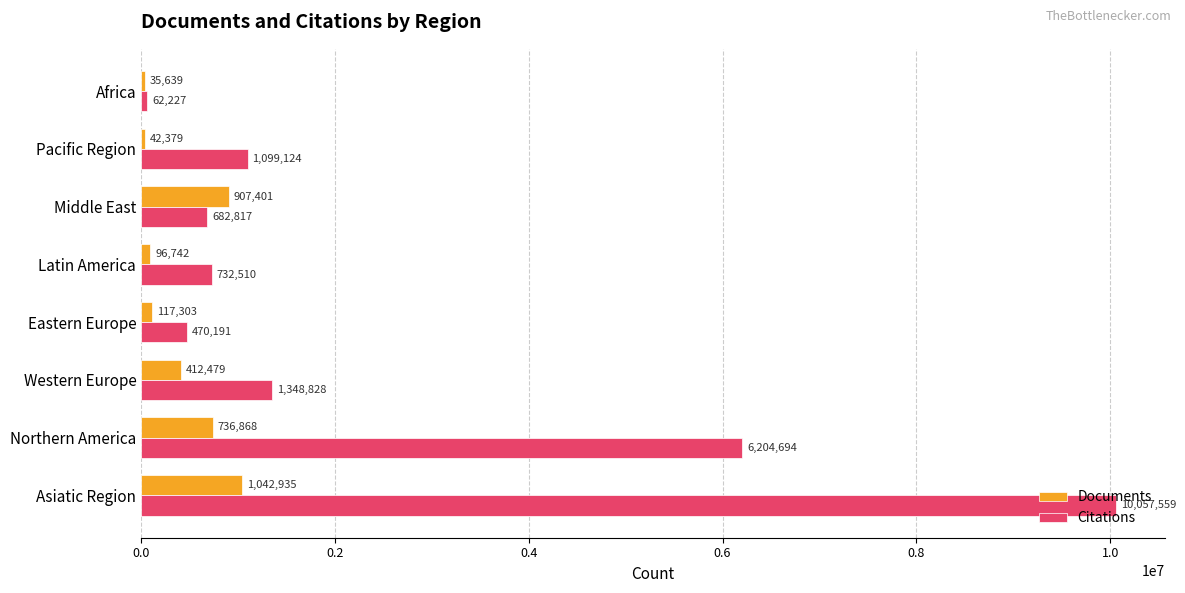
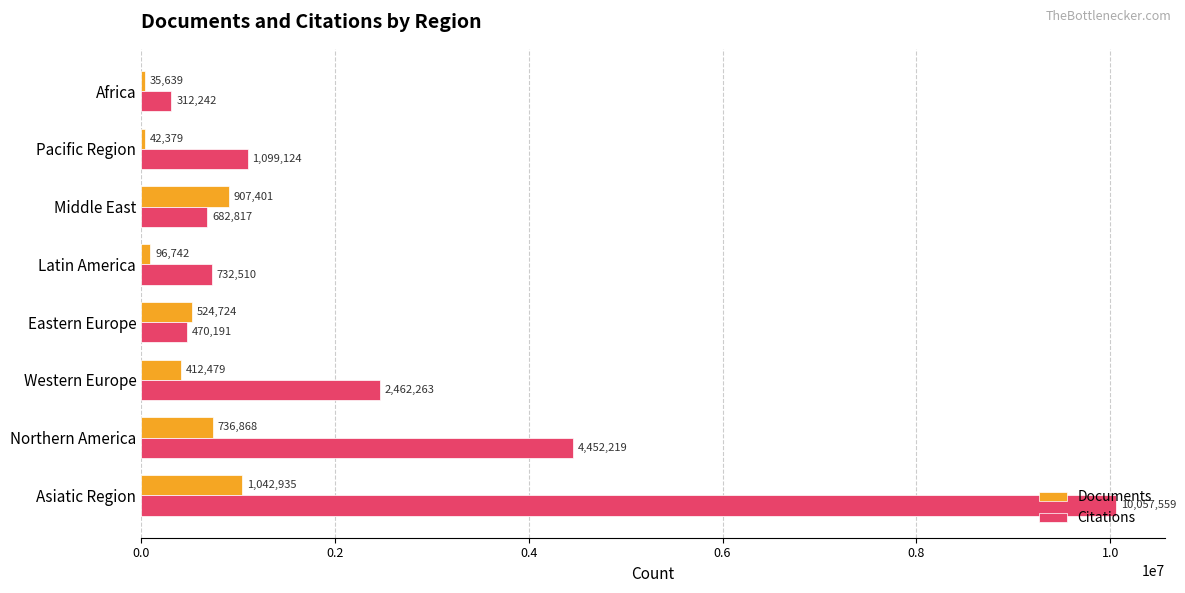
Citations, Africa: 62,227 -> 312,242
Documents, Eastern Europe: 117,303 -> 524,724
Citations, Western Europe: 1,348,828 -> 2,462,263
Citations, Northern America: 6,204,694 -> 4,452,219
